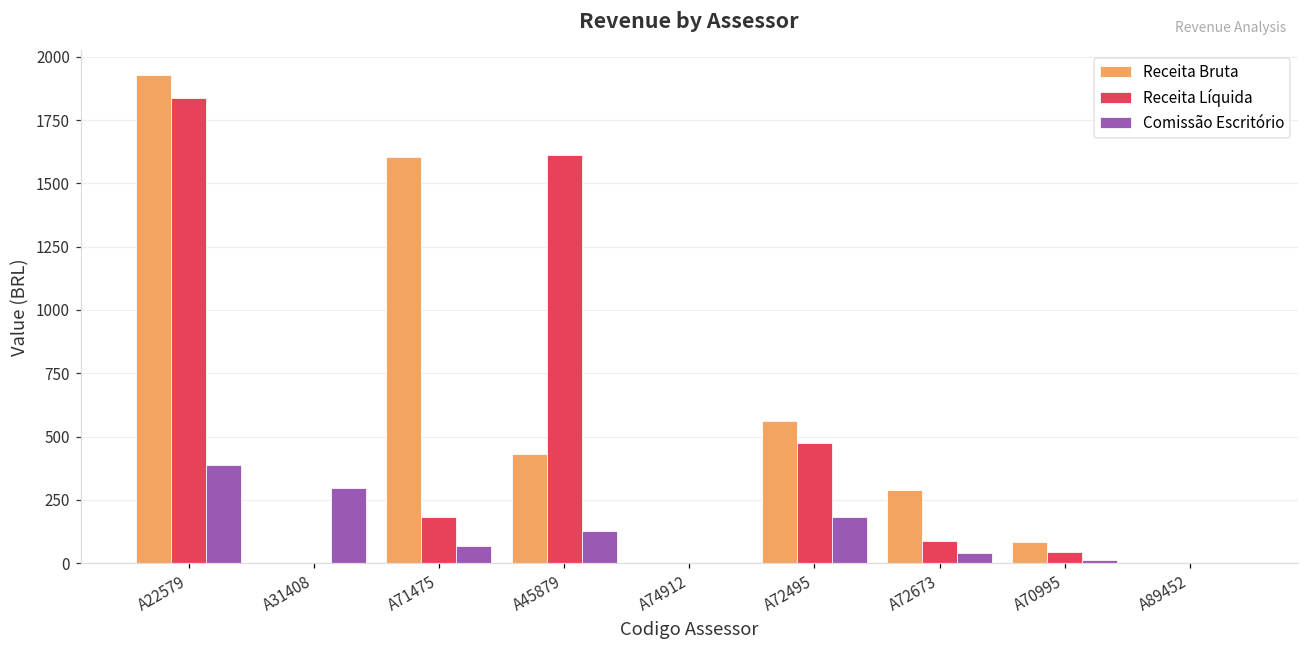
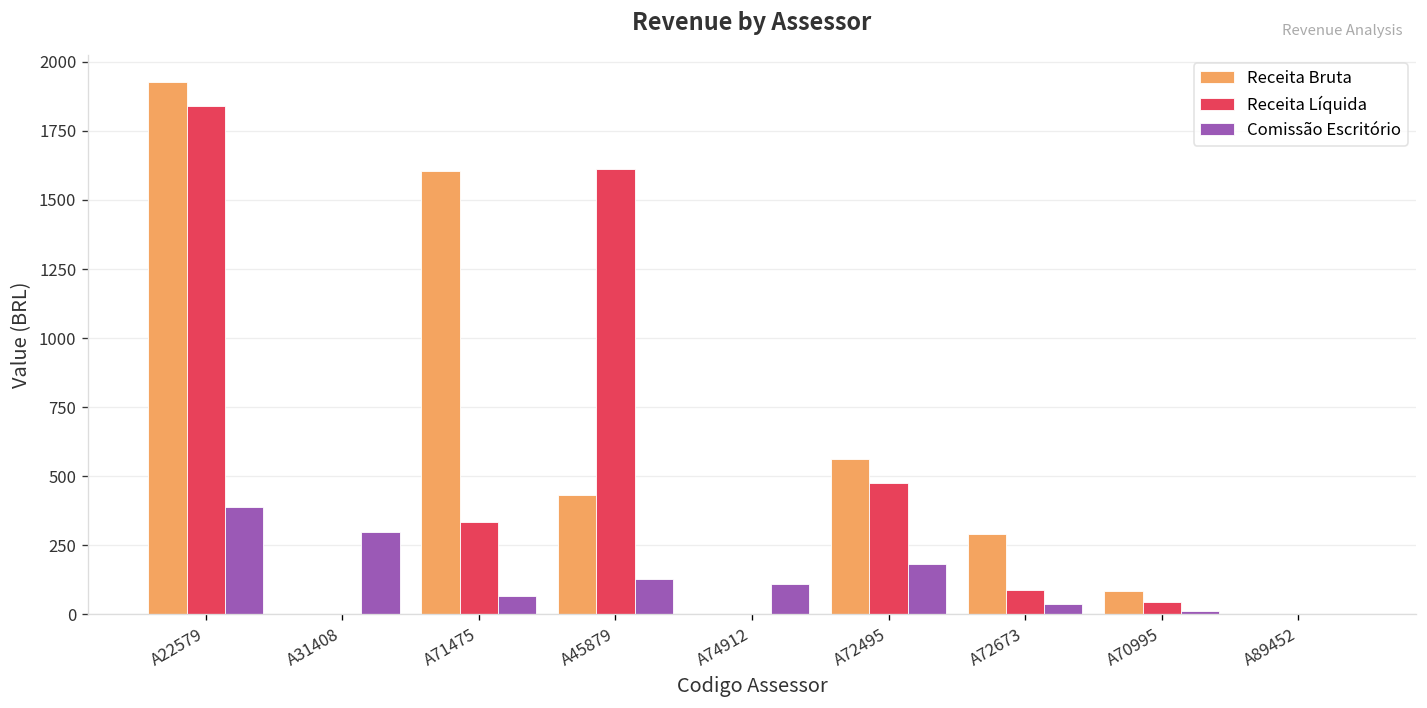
Receita Líquida, A71475: 180 -> 330
Comissão Escritório, A74912: 0 -> 110
